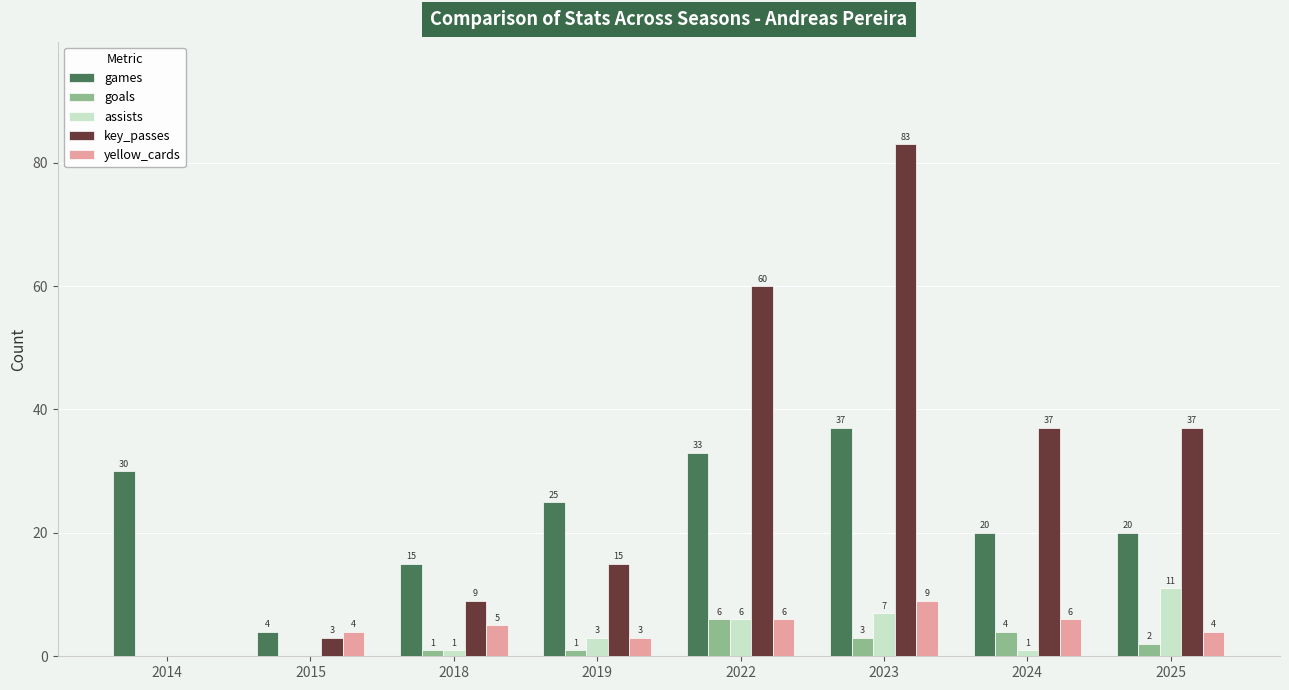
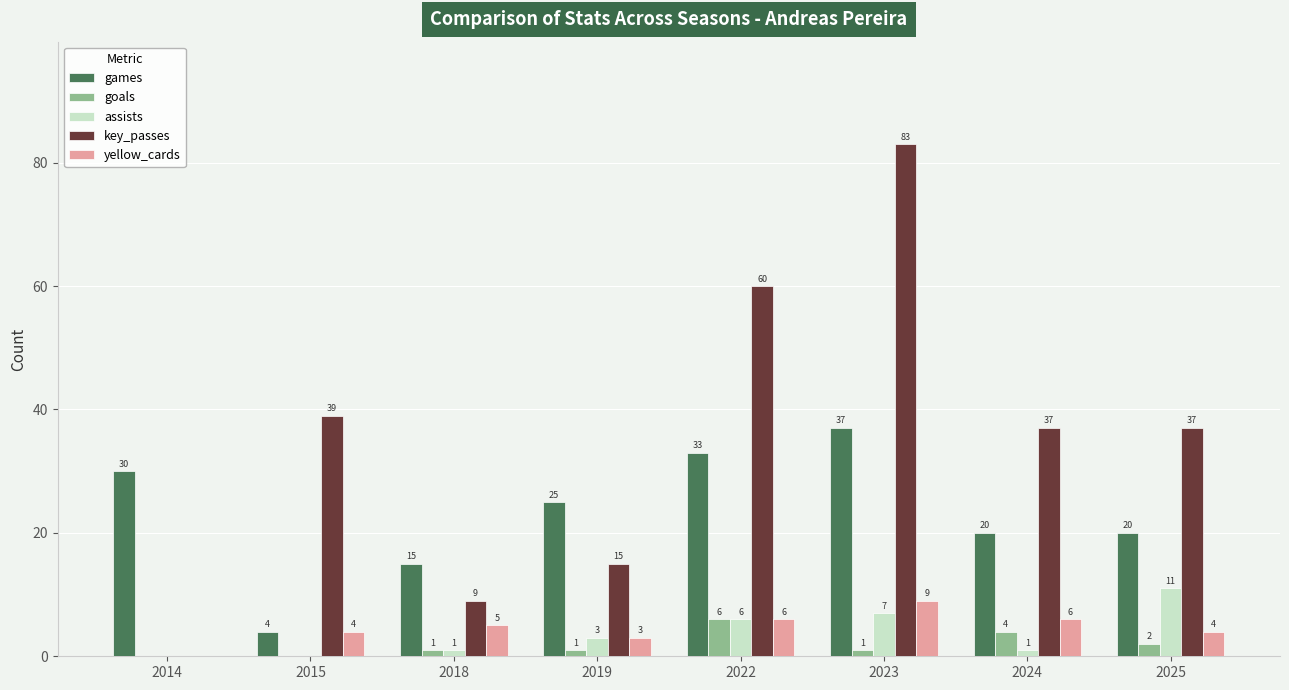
key_passes, 2015: 3 -> 39
goals, 2023: 3 -> 1
